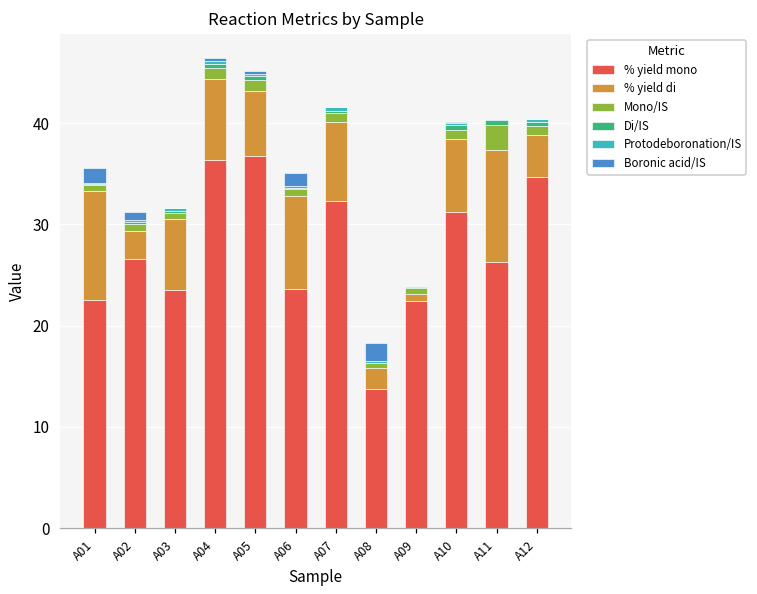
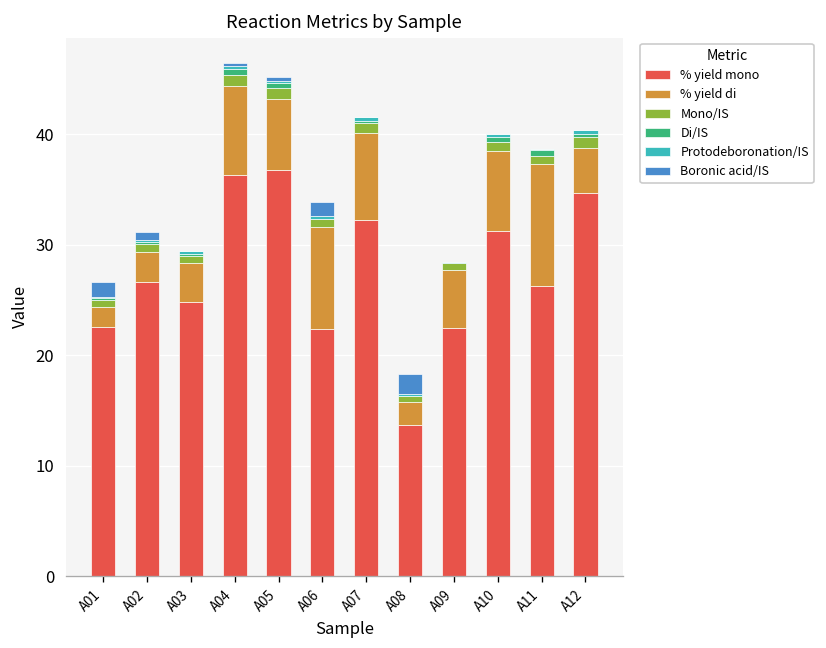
% yield di, A01: 11 -> 2
% yield mono, A03: 24 -> 25
% yield di, A03: 7 -> 4
% yield mono, A06: 24 -> 22
% yield di, A09: 1 -> 5
Mono/IS, A11: 2 -> 1
